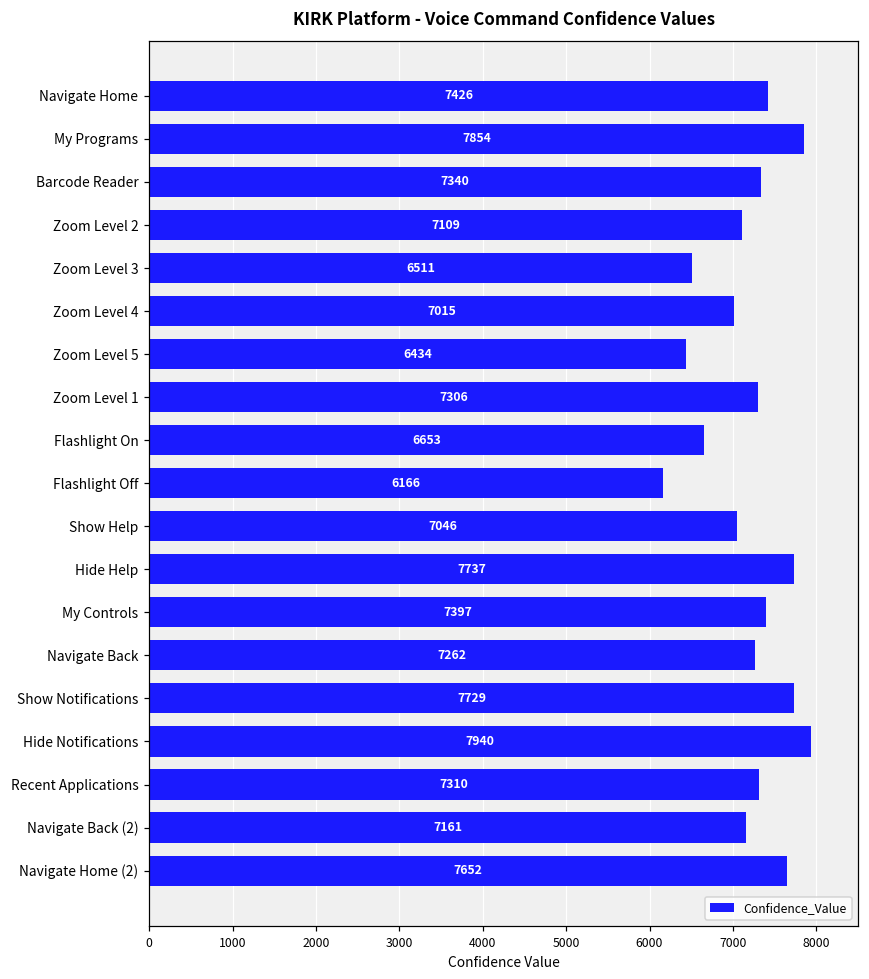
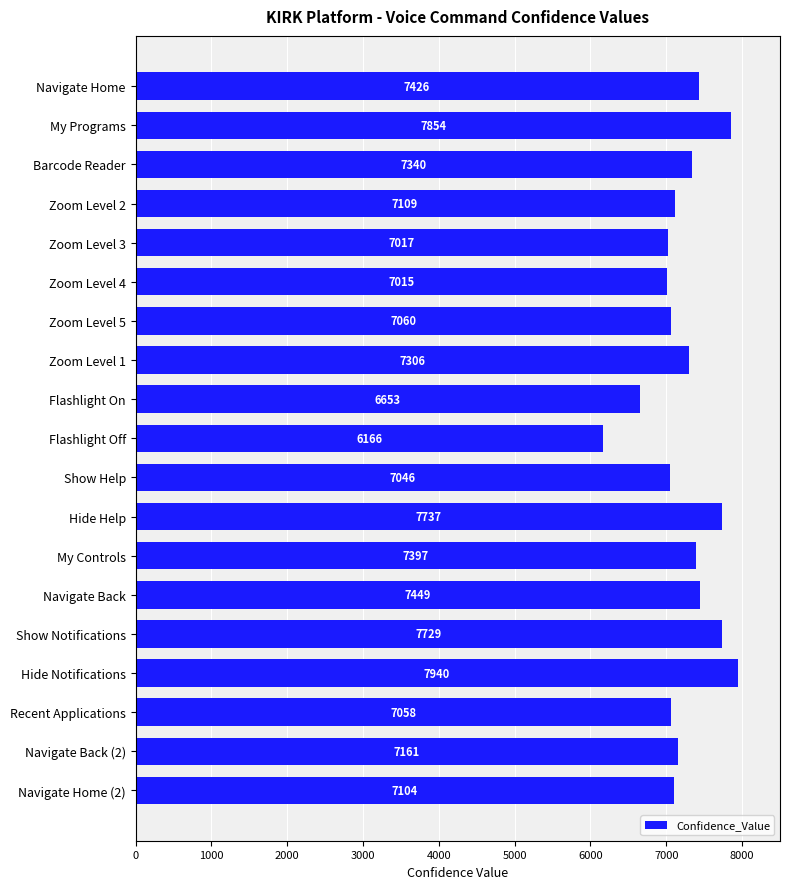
Zoom Level 3: 6511 -> 7017
Zoom Level 5: 6434 -> 7060
Navigate Back: 7262 -> 7449
Recent Applications: 7310 -> 7058
Navigate Home (2): 7652 -> 7104
